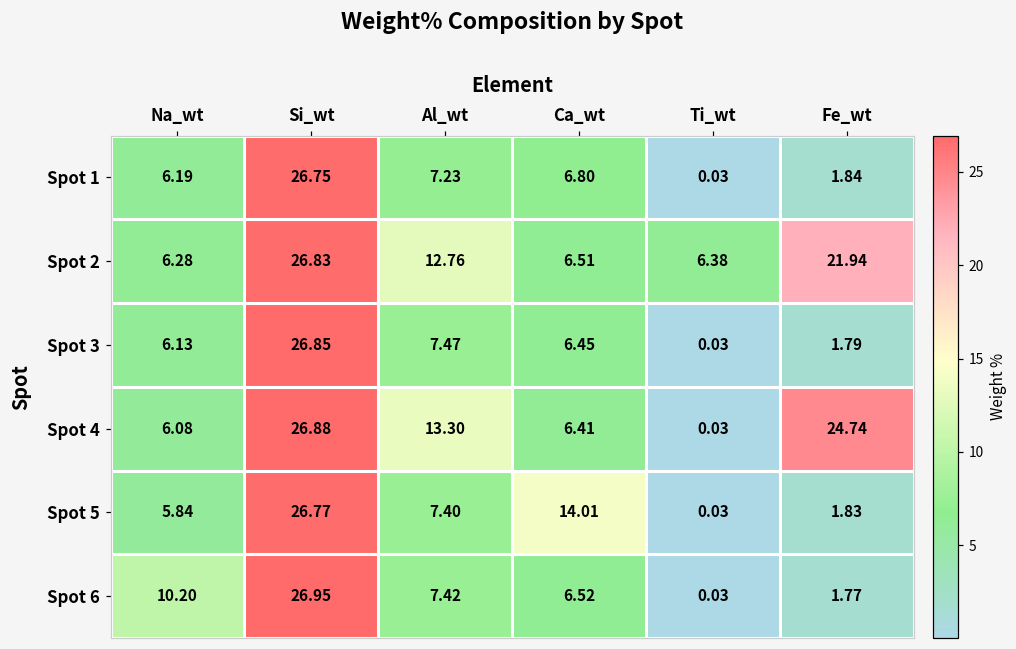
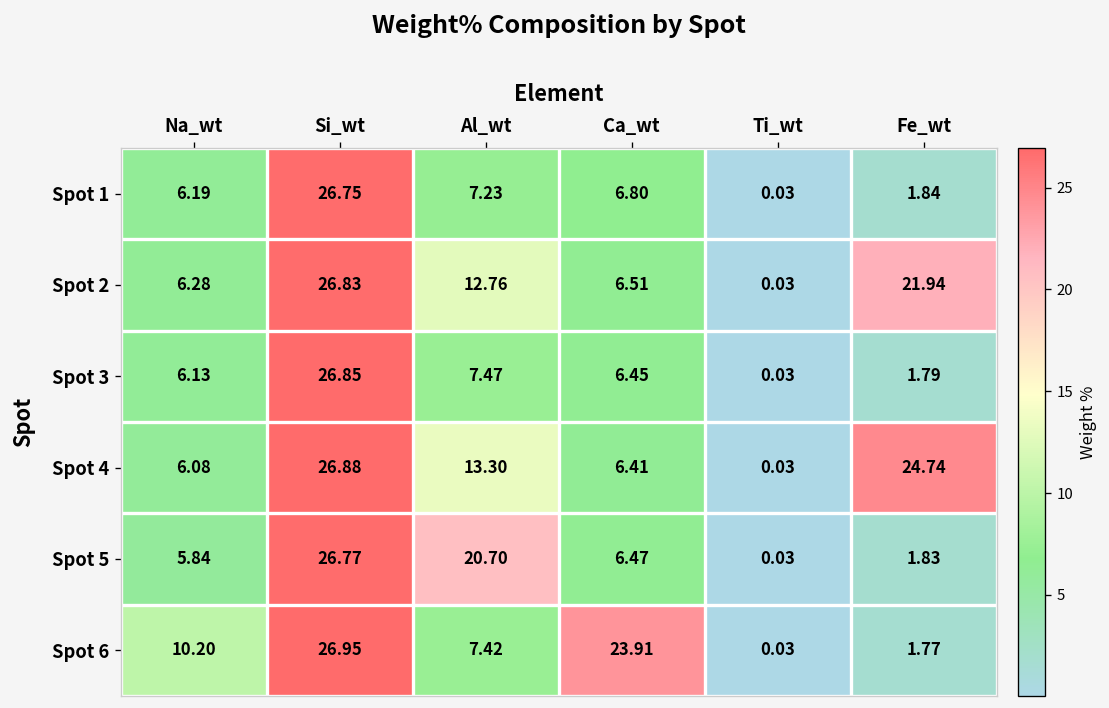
Spot 2, Ti_wt: 6.38 -> 0.03
Spot 5, Al_wt: 7.40 -> 20.70
Spot 5, Ca_wt: 14.01 -> 6.47
Spot 6, Ca_wt: 6.52 -> 23.91
